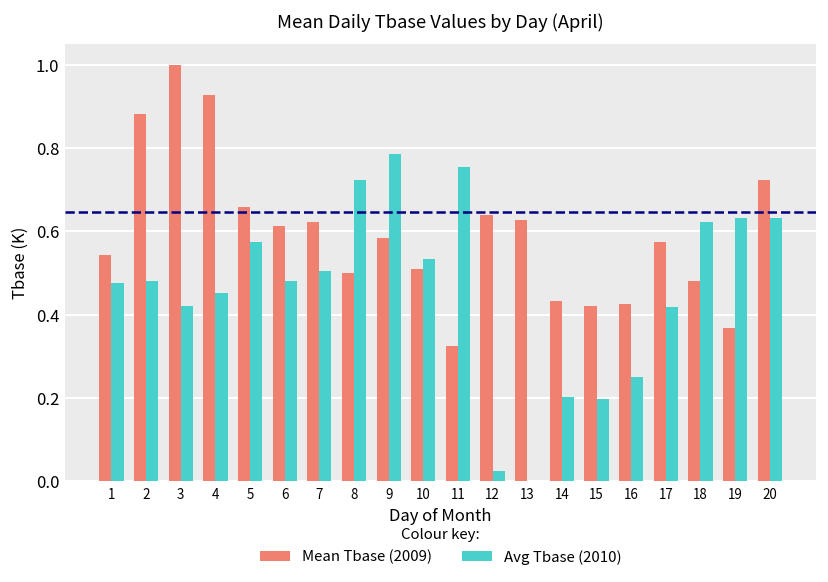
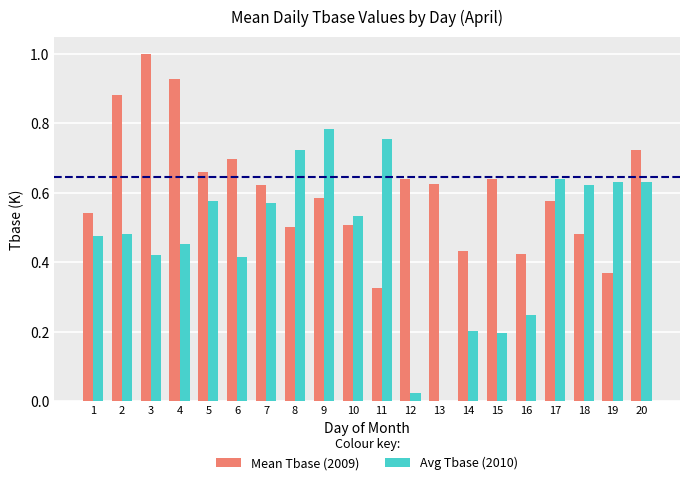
Mean Tbase (2009), 6: 0.61 -> 0.70
Avg Tbase (2010), 6: 0.48 -> 0.42
Avg Tbase (2010), 7: 0.50 -> 0.57
Mean Tbase (2009), 15: 0.42 -> 0.64
Avg Tbase (2010), 17: 0.42 -> 0.64
